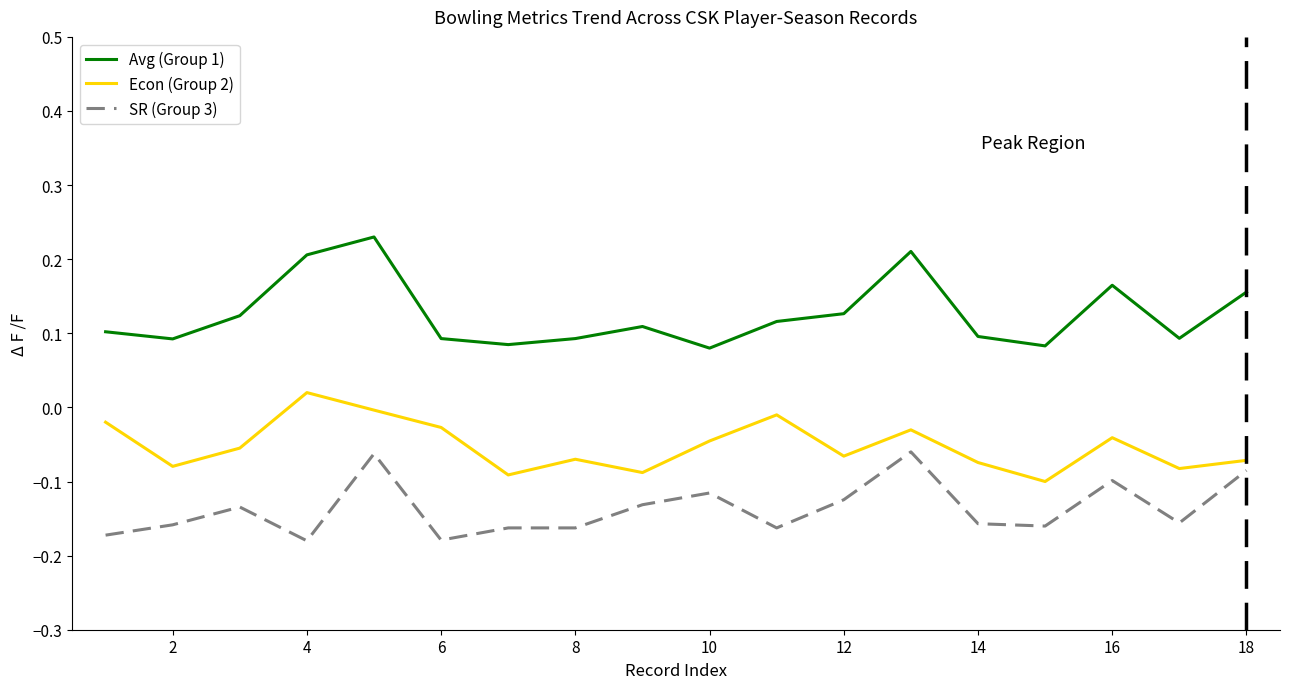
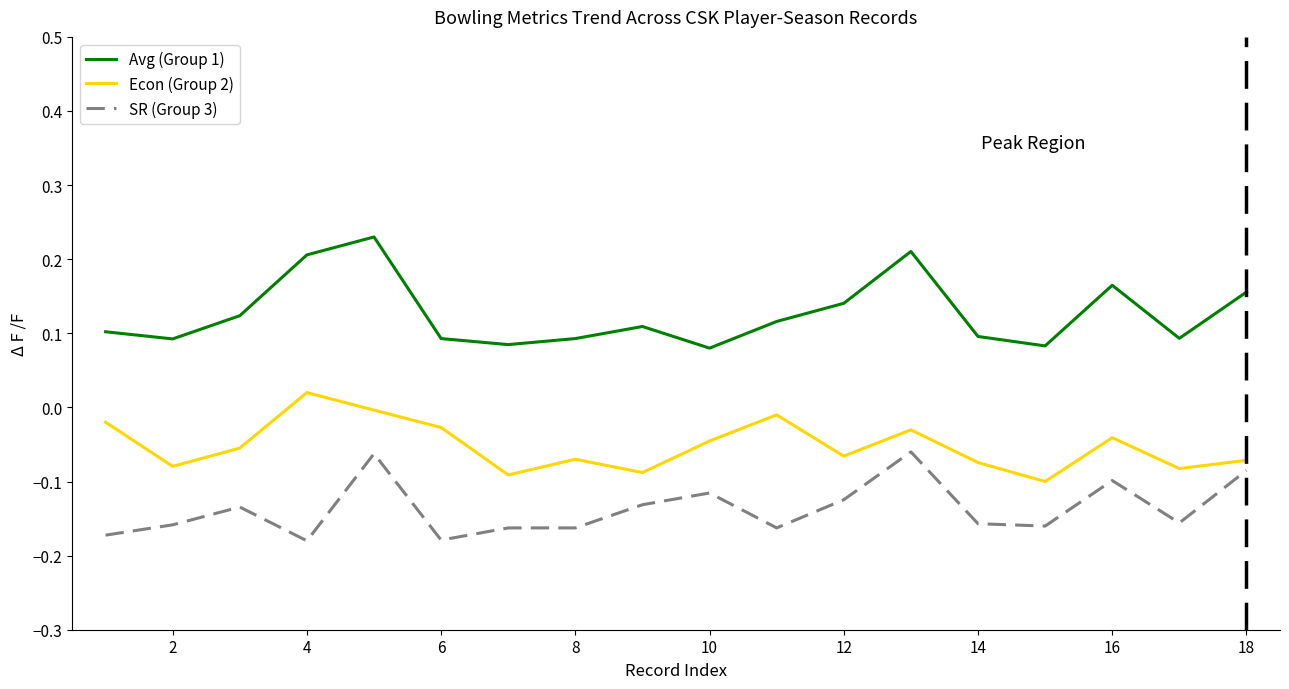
Avg (Group 1), 12: 0.13 -> 0.14
